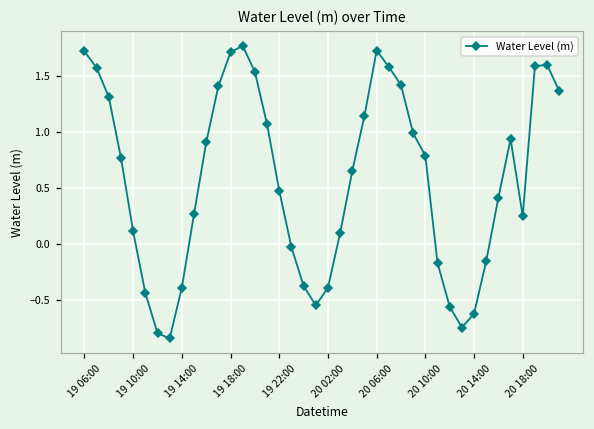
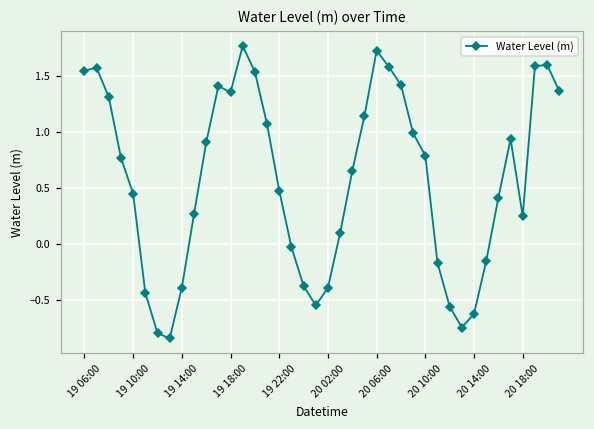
19 06:00: 1.72 -> 1.55
19 10:00: 0.11 -> 0.45
19 18:00: 1.72 -> 1.36
